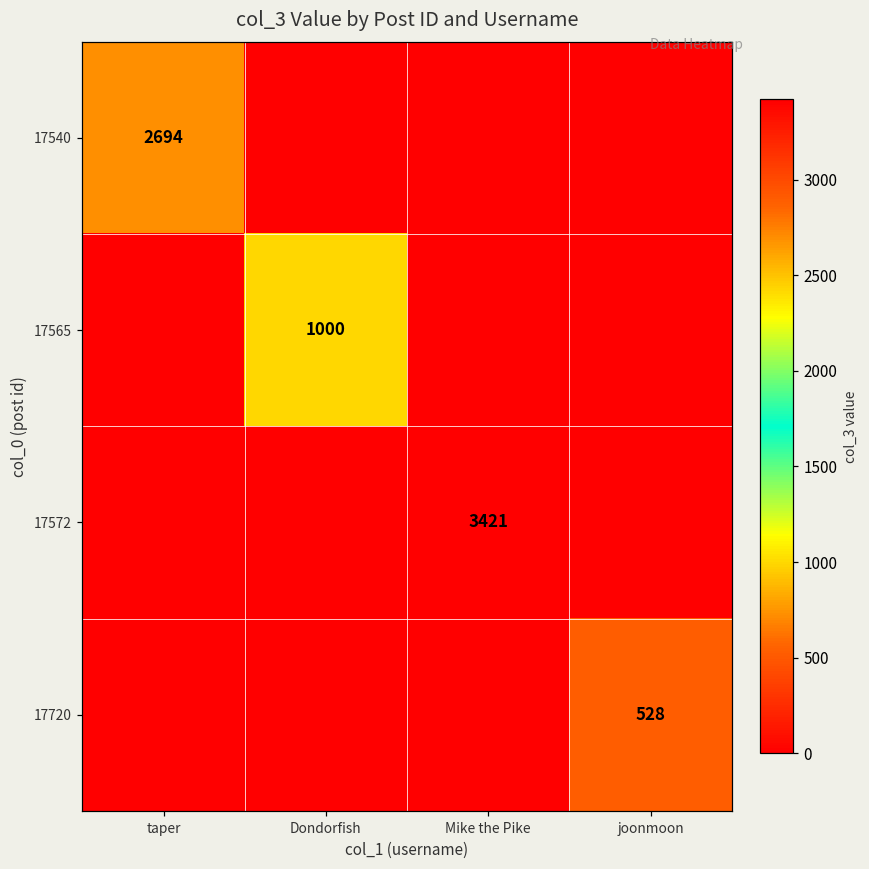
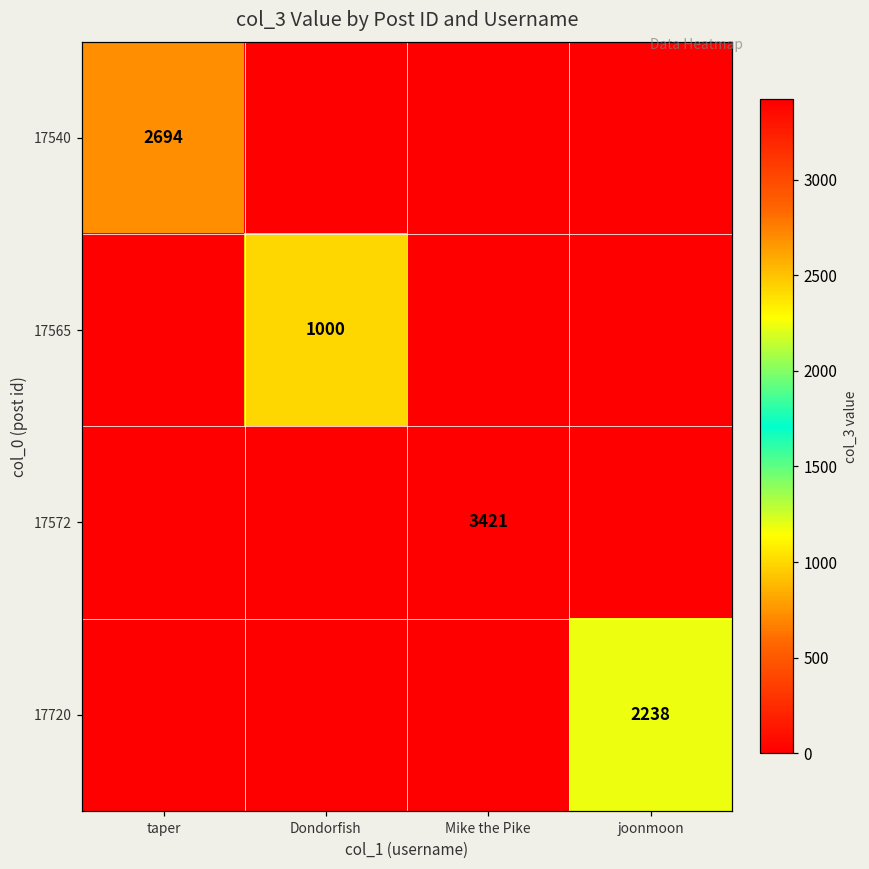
17720, joonmoon: 528 -> 2238
